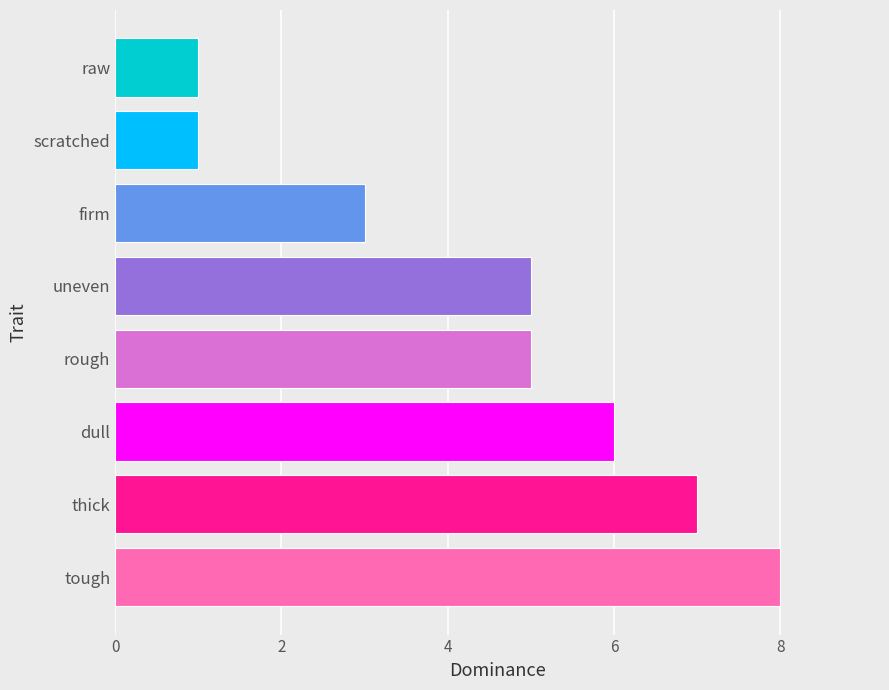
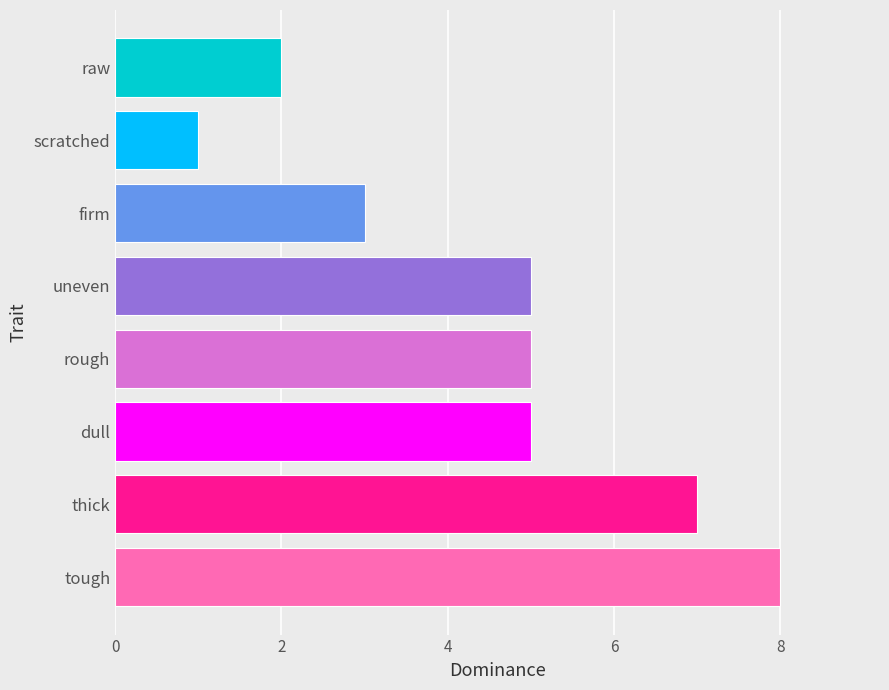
raw: 1 -> 2
dull: 6 -> 5
